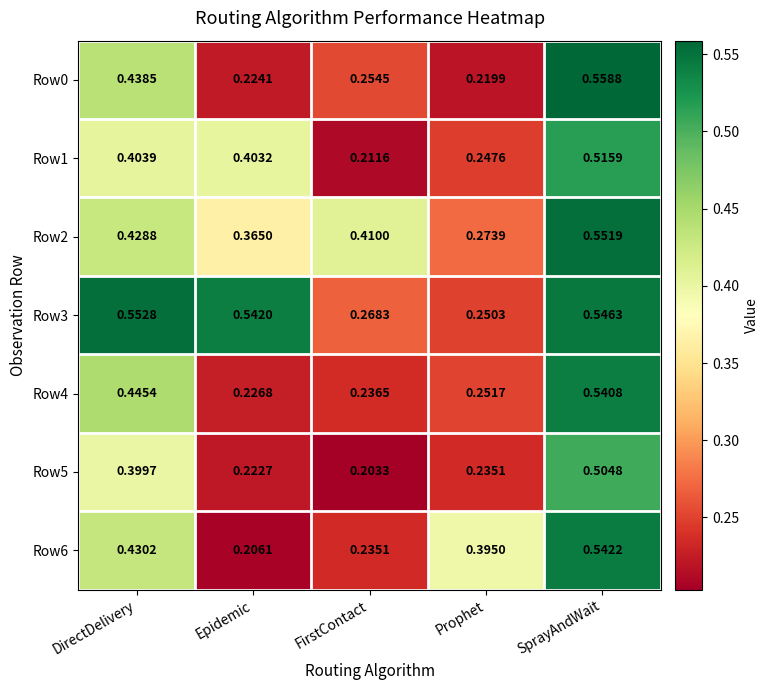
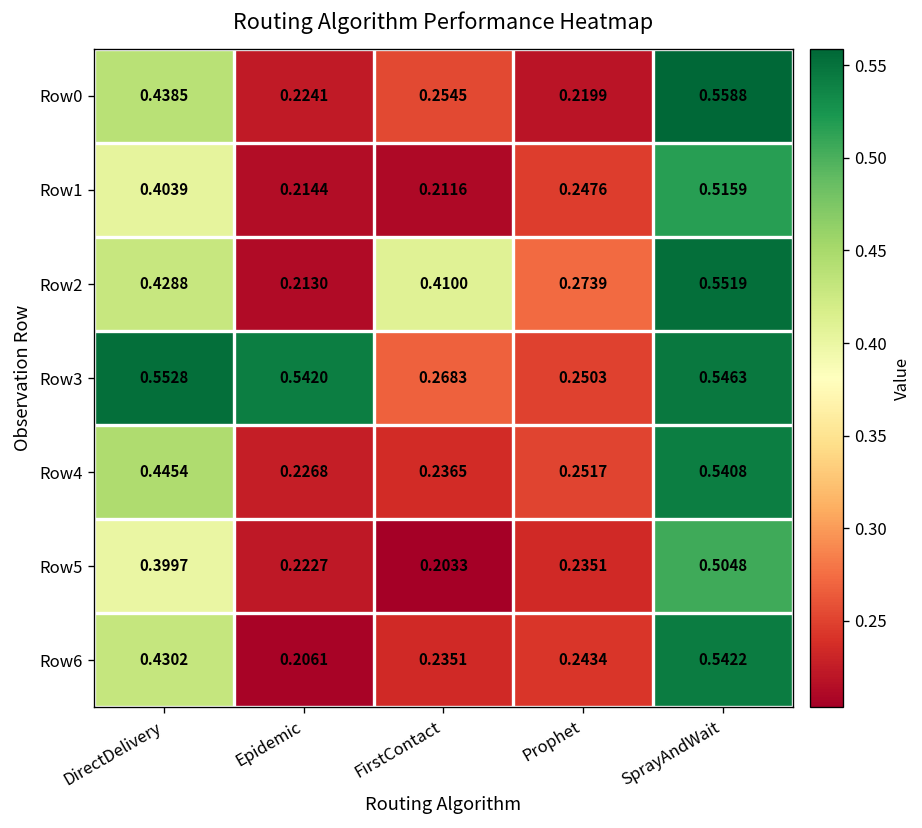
Row1, Epidemic: 0.4032 -> 0.2144
Row2, Epidemic: 0.3650 -> 0.2130
Row6, Prophet: 0.3950 -> 0.2434
